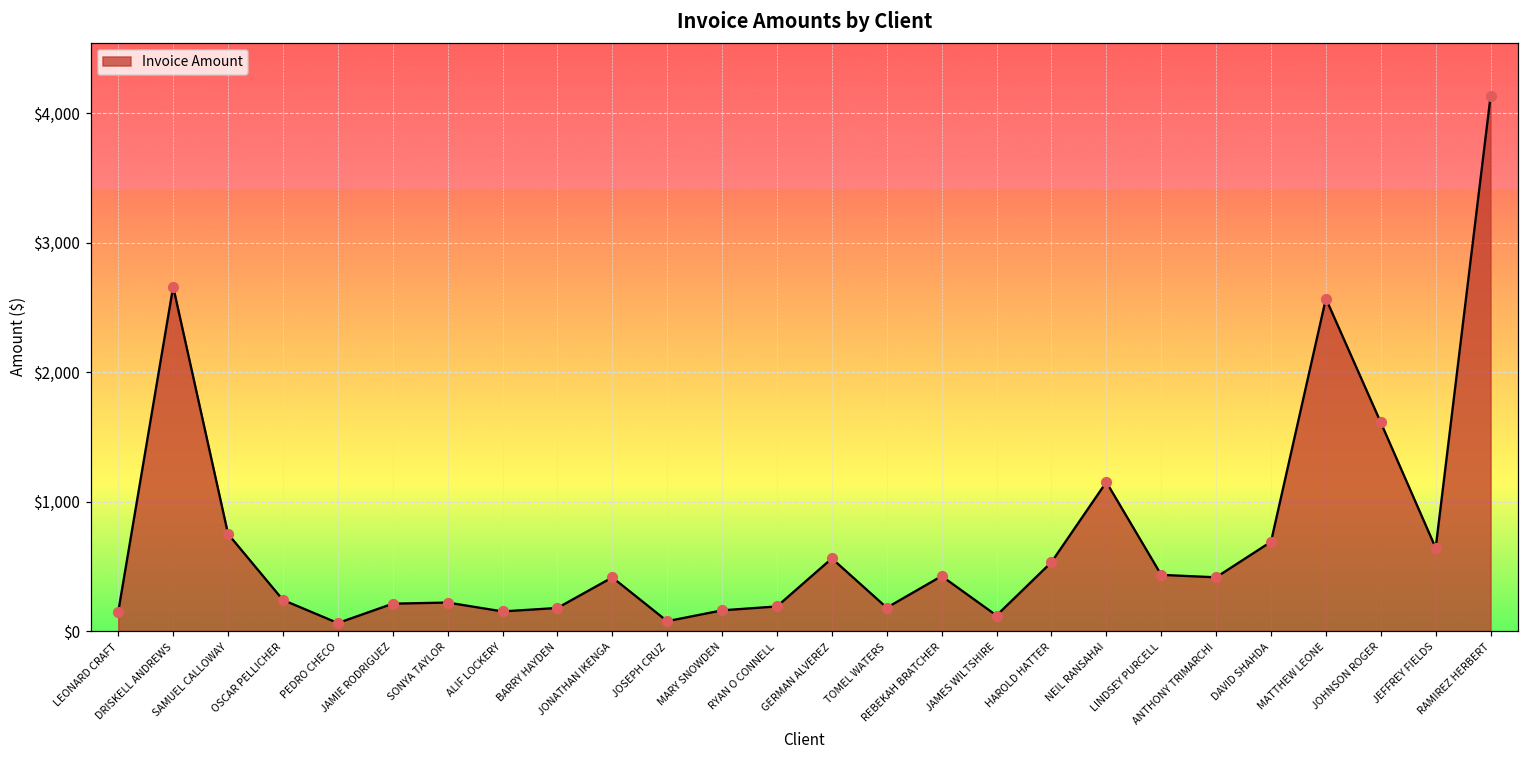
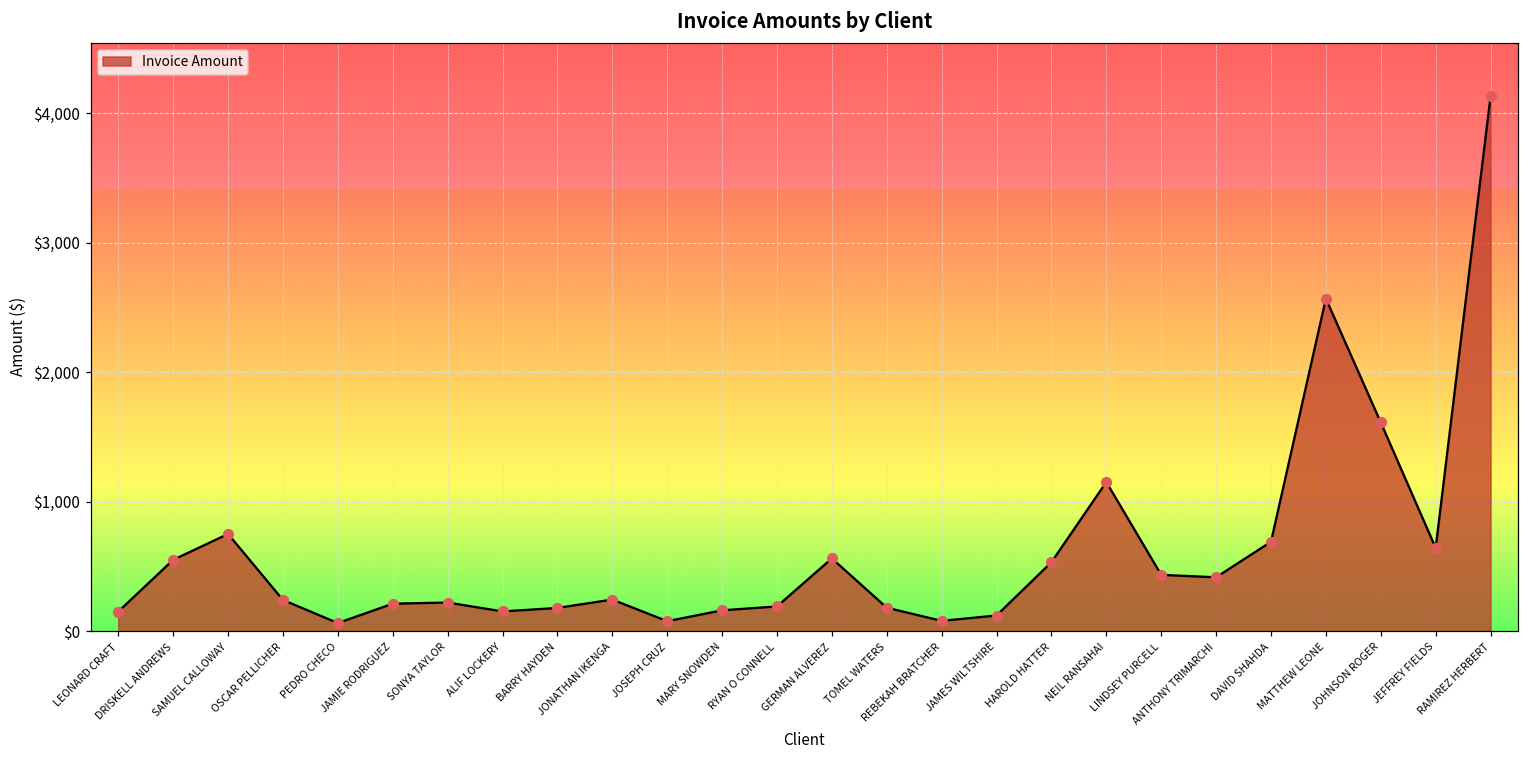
DRISKELL ANDREWS: $2,660 -> $550
JONATHAN IKENGA: $410 -> $240
REBEKAH BRATCHER: $420 -> $80
